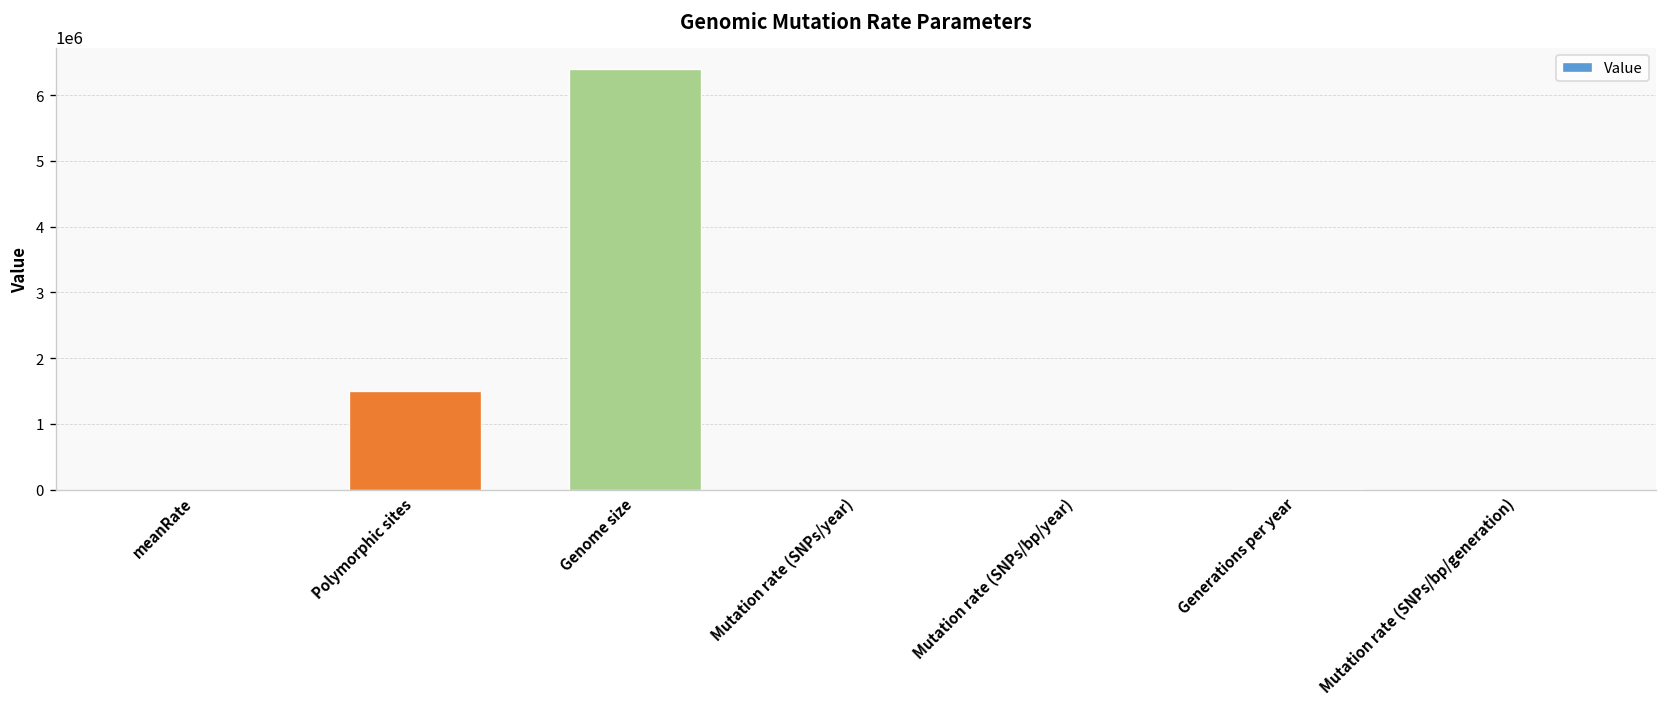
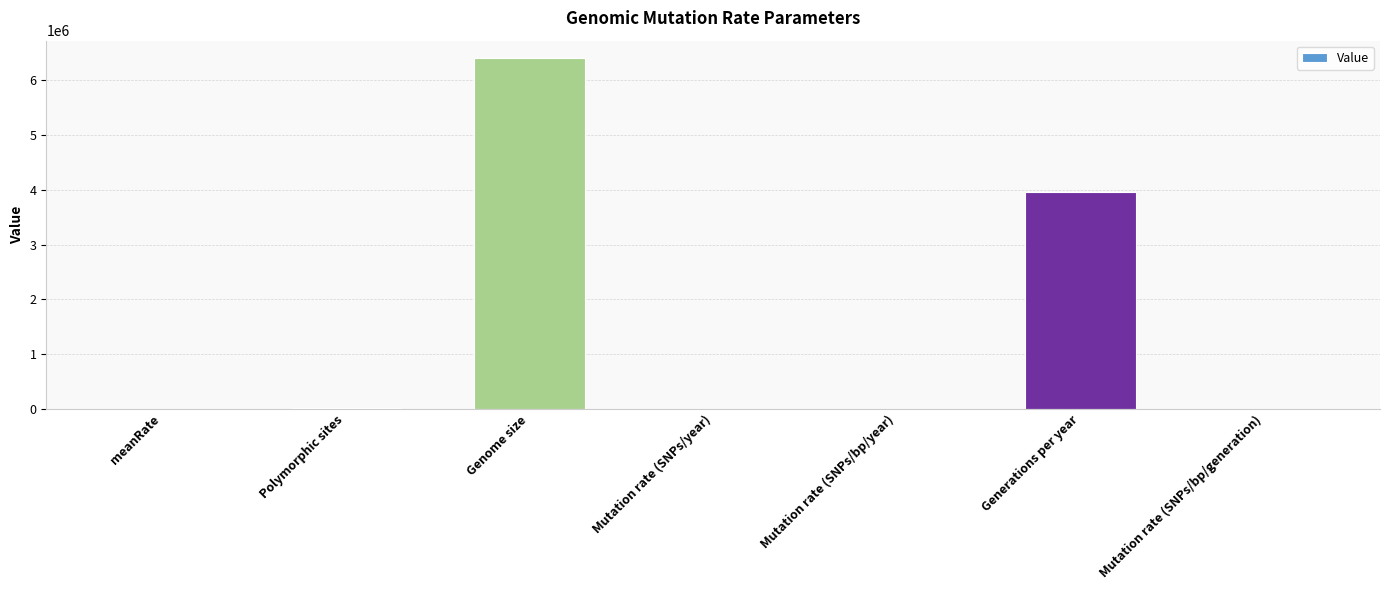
Polymorphic sites: 1500000 -> 0
Generations per year: 0 -> 4000000
